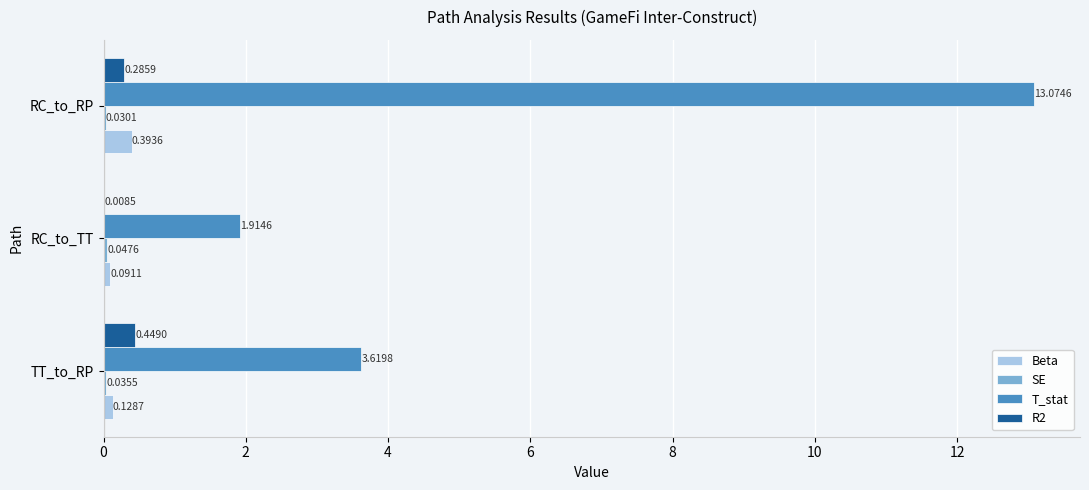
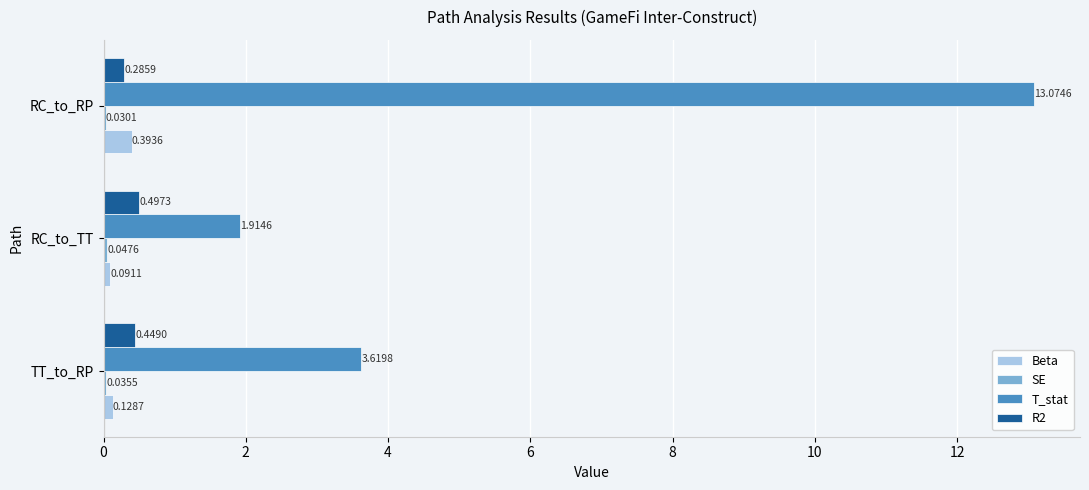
R2, RC_to_TT: 0.0085 -> 0.4973
